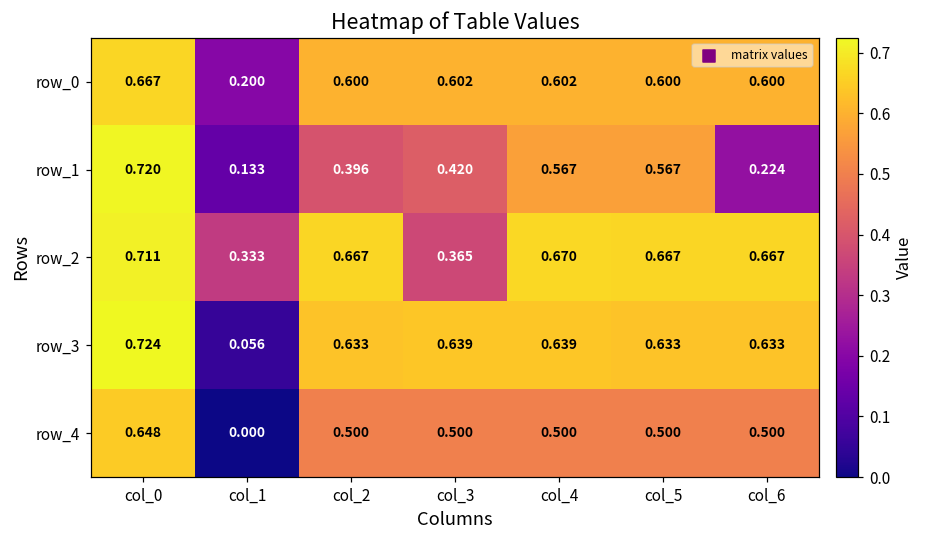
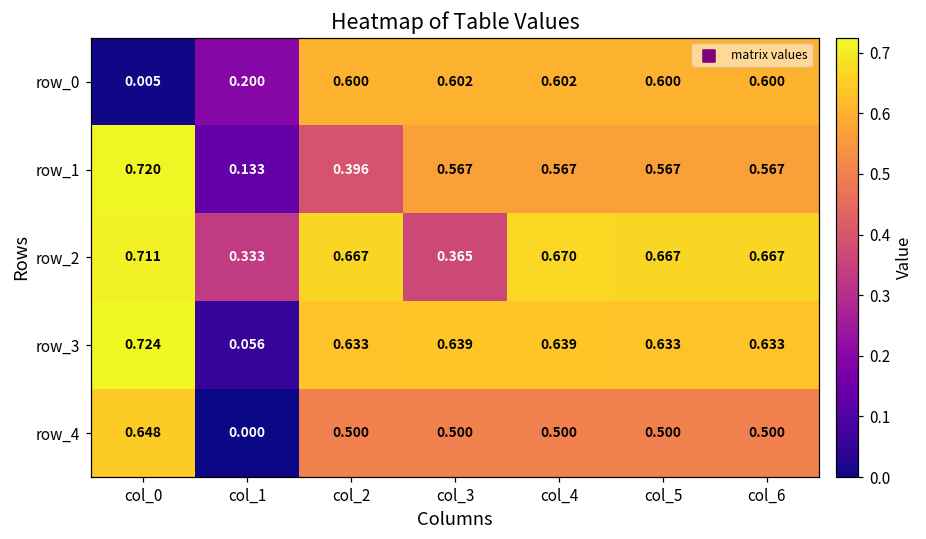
row_0, col_0: 0.667 -> 0.005
row_1, col_3: 0.420 -> 0.567
row_1, col_6: 0.224 -> 0.567
